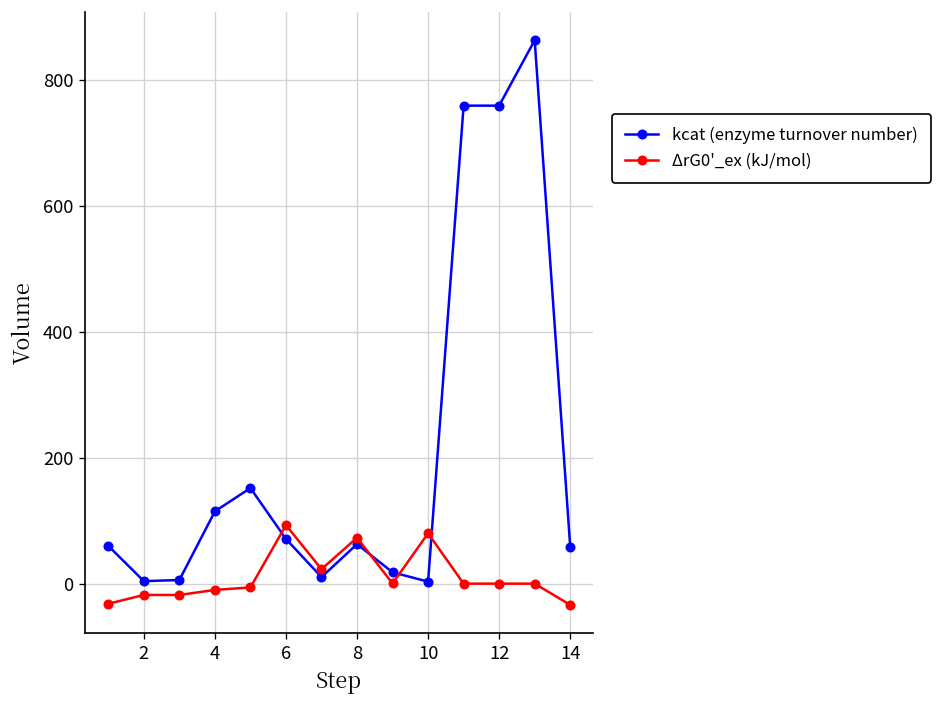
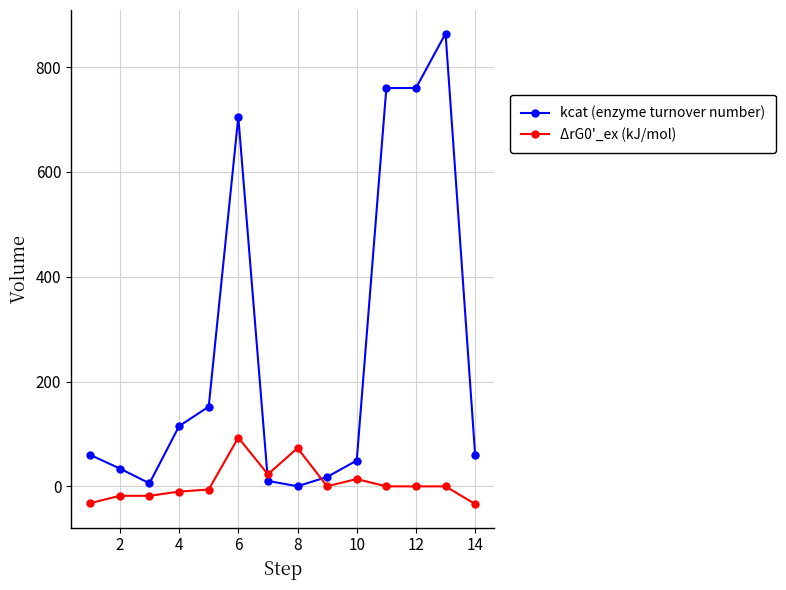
kcat (enzyme turnover number), 2: 0 -> 30
kcat (enzyme turnover number), 6: 70 -> 710
kcat (enzyme turnover number), 8: 60 -> 0
kcat (enzyme turnover number), 10: 0 -> 50
ΔrG0'_ex (kJ/mol), 10: 80 -> 10
